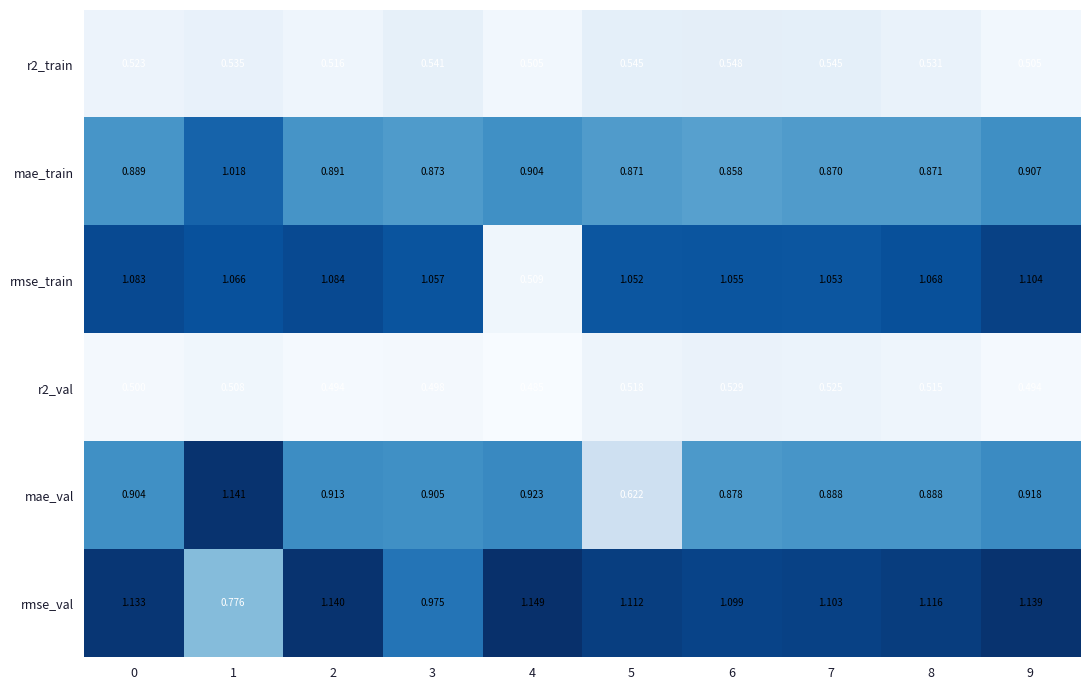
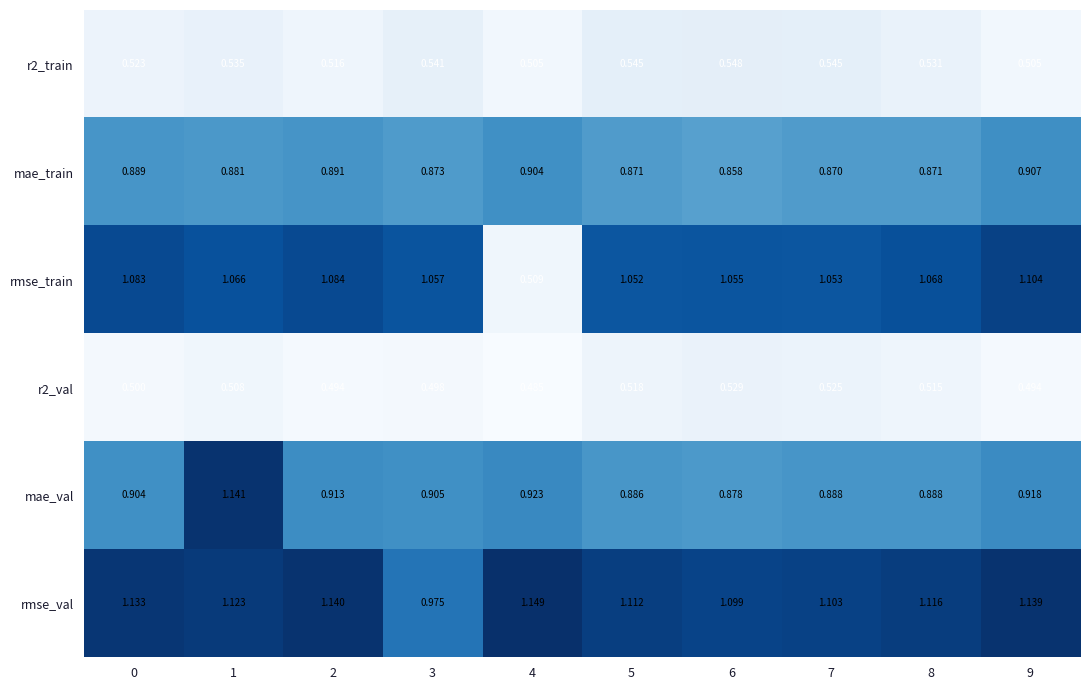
mae_train, 1: 1.018 -> 0.881
mae_val, 5: 0.622 -> 0.886
rmse_val, 1: 0.776 -> 1.123
